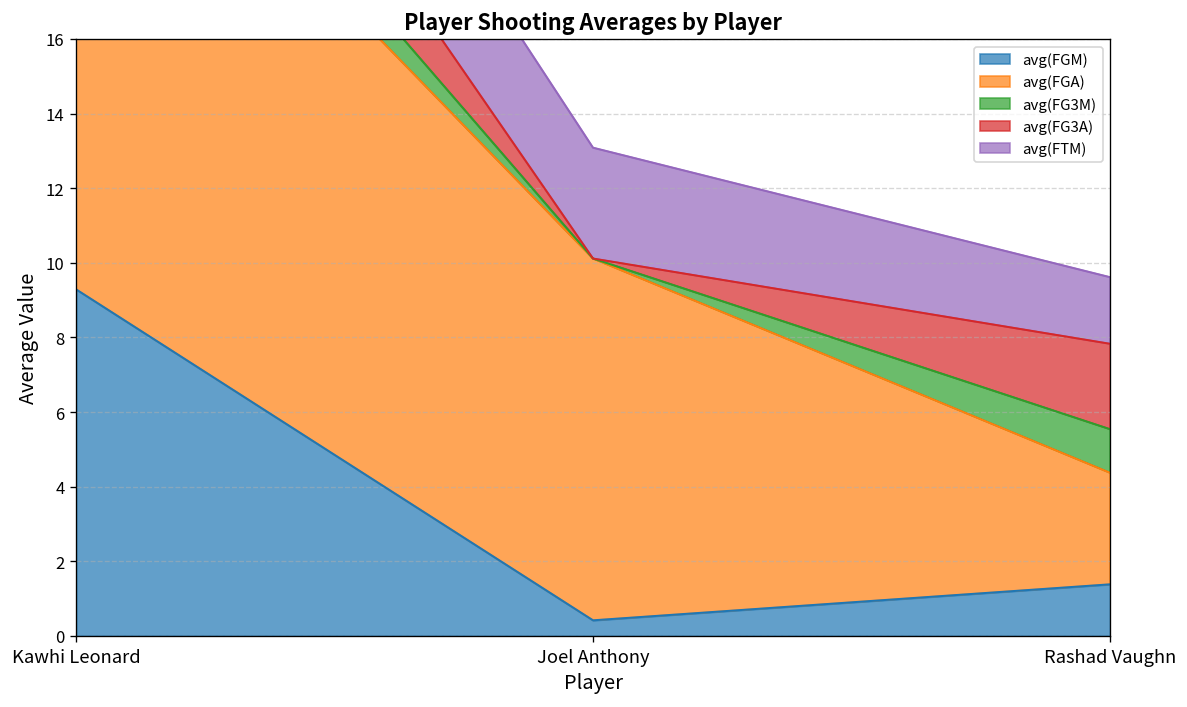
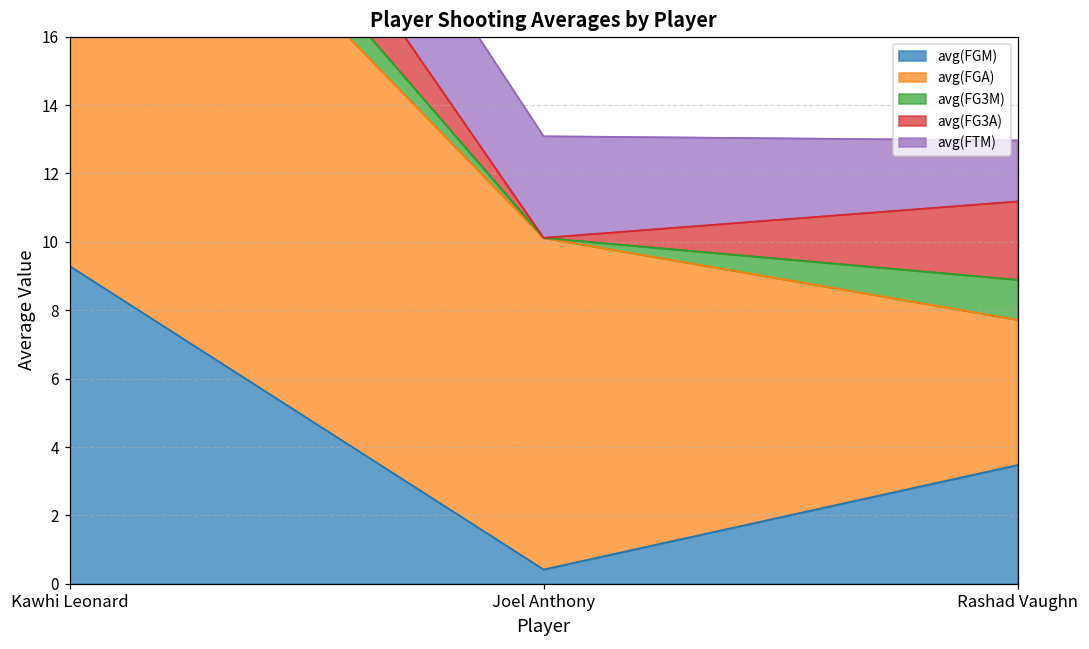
avg(FGM), Rashad Vaughn: 1.4 -> 3.5
avg(FGA), Rashad Vaughn: 3.0 -> 4.3
